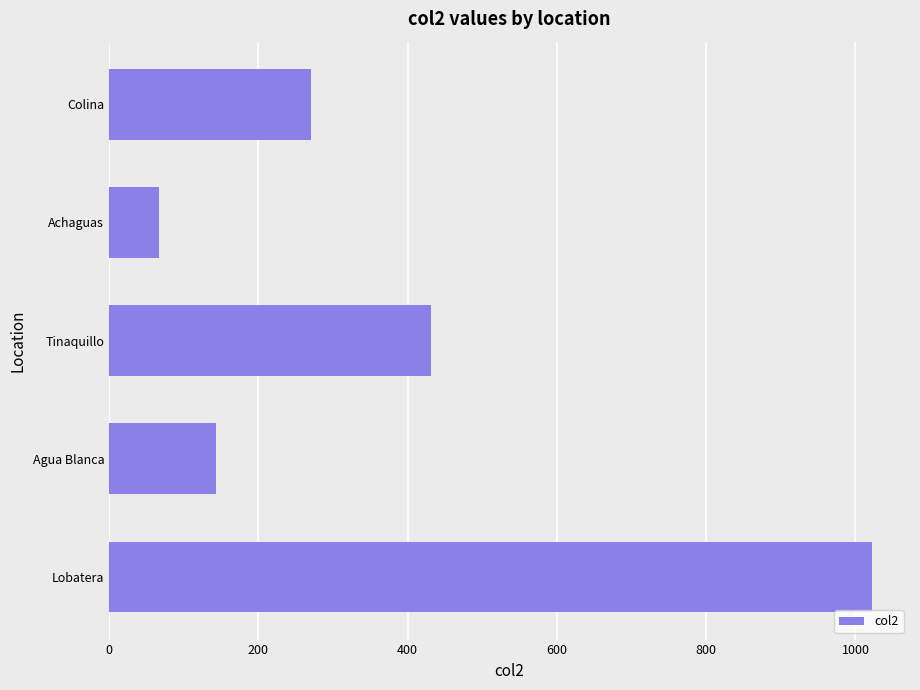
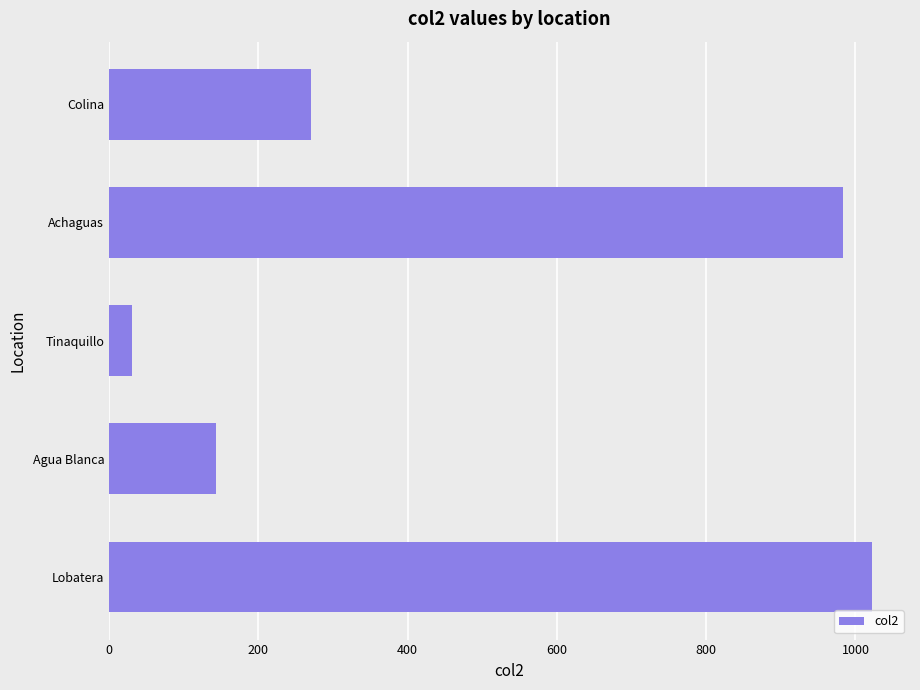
Achaguas: 70 -> 980
Tinaquillo: 430 -> 30
